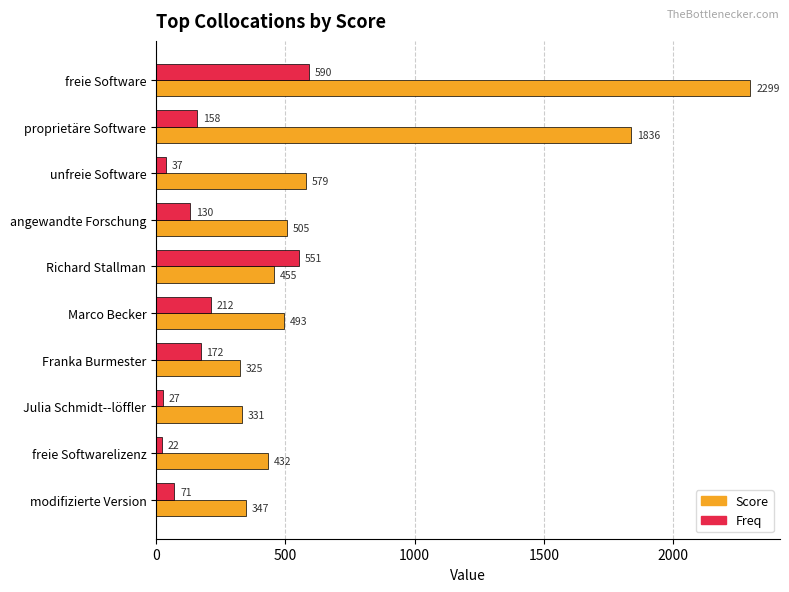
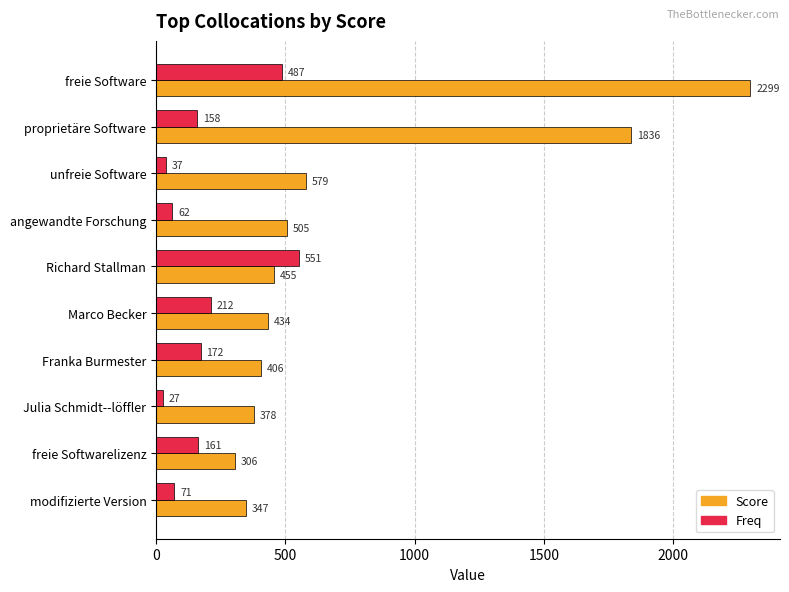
Freq, freie Software: 590 -> 487
Freq, angewandte Forschung: 130 -> 62
Score, Marco Becker: 493 -> 434
Score, Franka Burmester: 325 -> 406
Score, Julia Schmidt--löffler: 331 -> 378
Freq, freie Softwarelizenz: 22 -> 161
Score, freie Softwarelizenz: 432 -> 306
